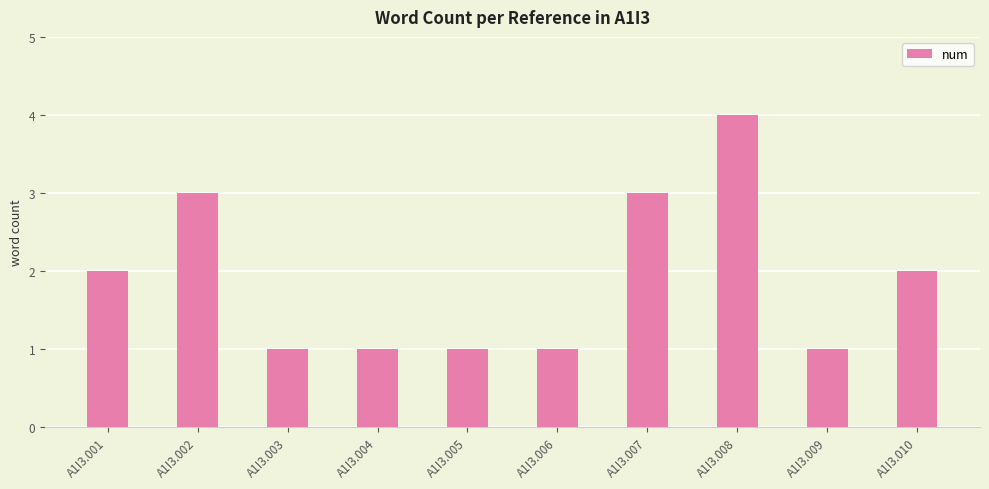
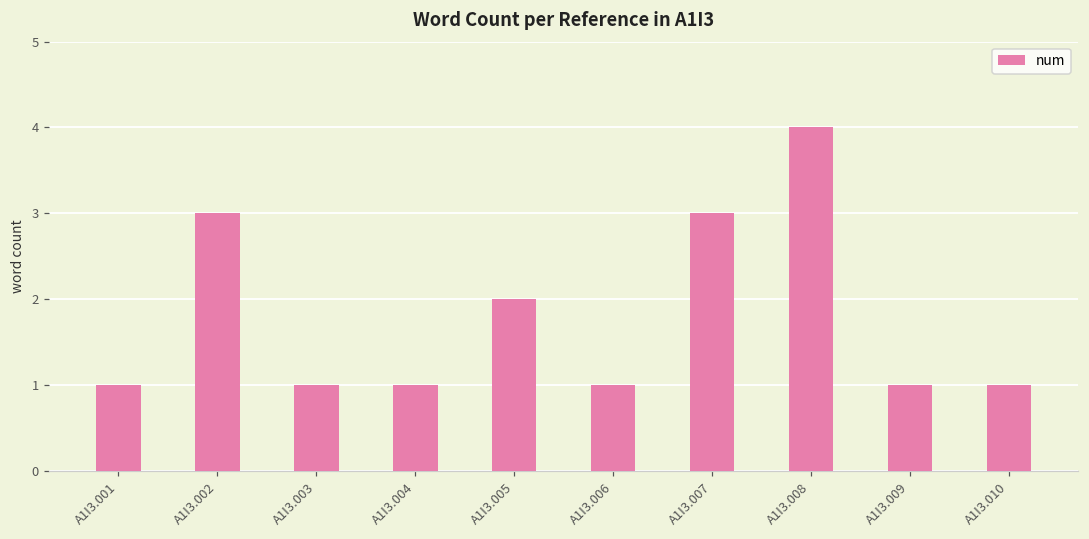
A1I3.001: 2 -> 1
A1I3.005: 1 -> 2
A1I3.010: 2 -> 1
